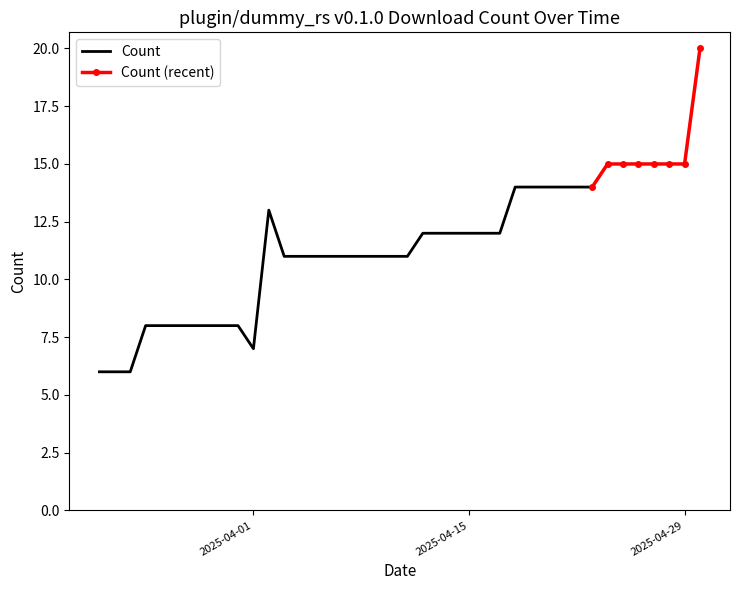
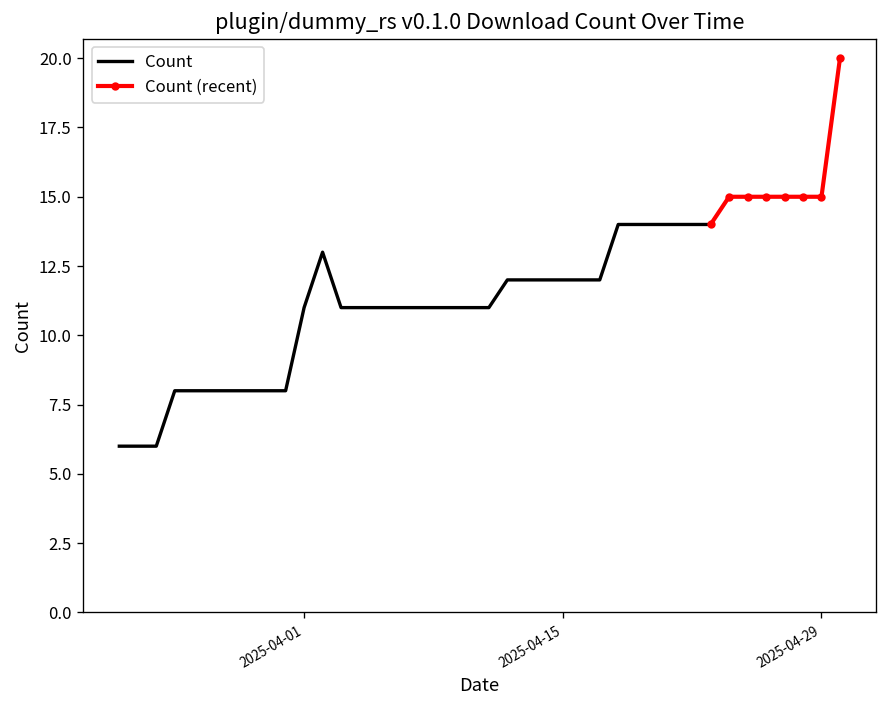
Count, 2025-04-01: 7 -> 11
